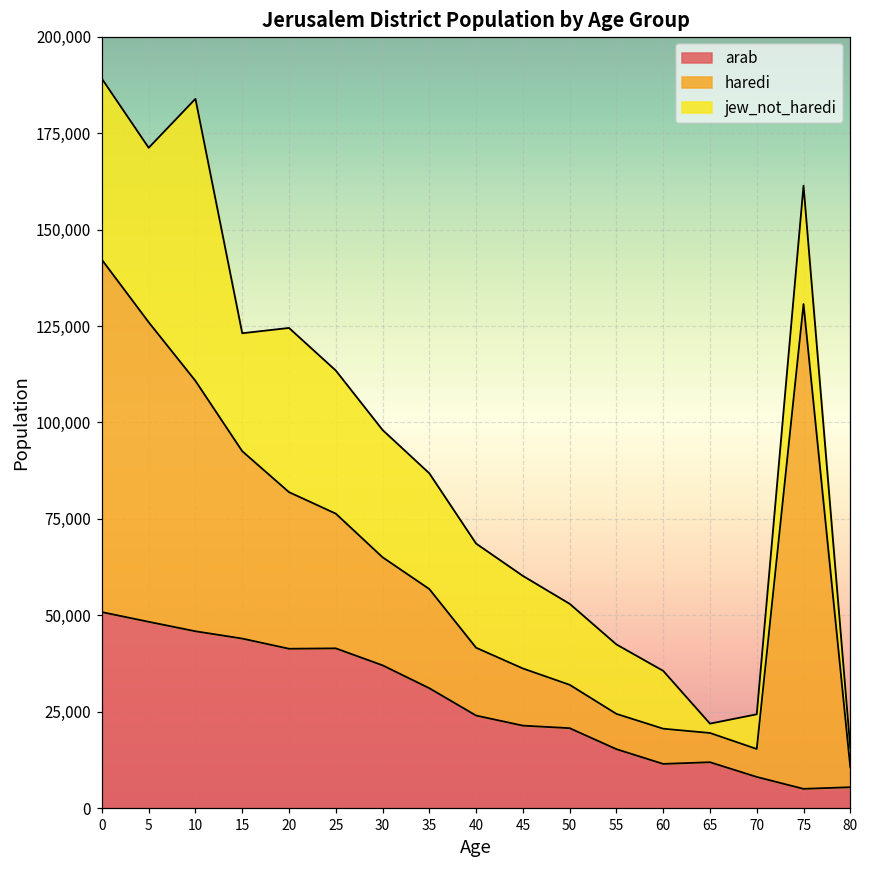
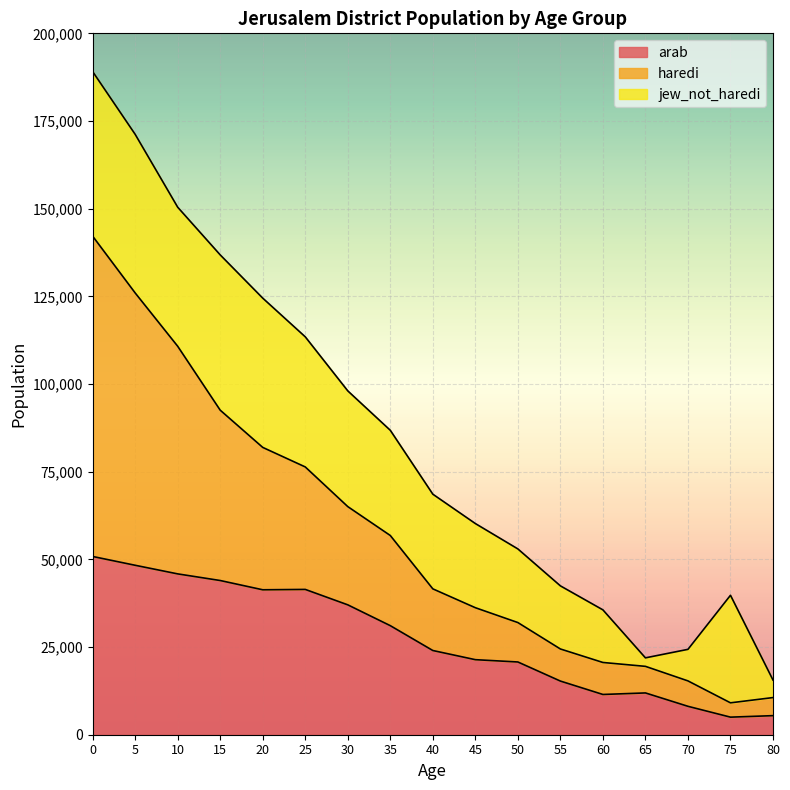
jew_not_haredi, 10: 73,000 -> 40,000
jew_not_haredi, 15: 31,000 -> 44,000
haredi, 75: 126,000 -> 4,000
